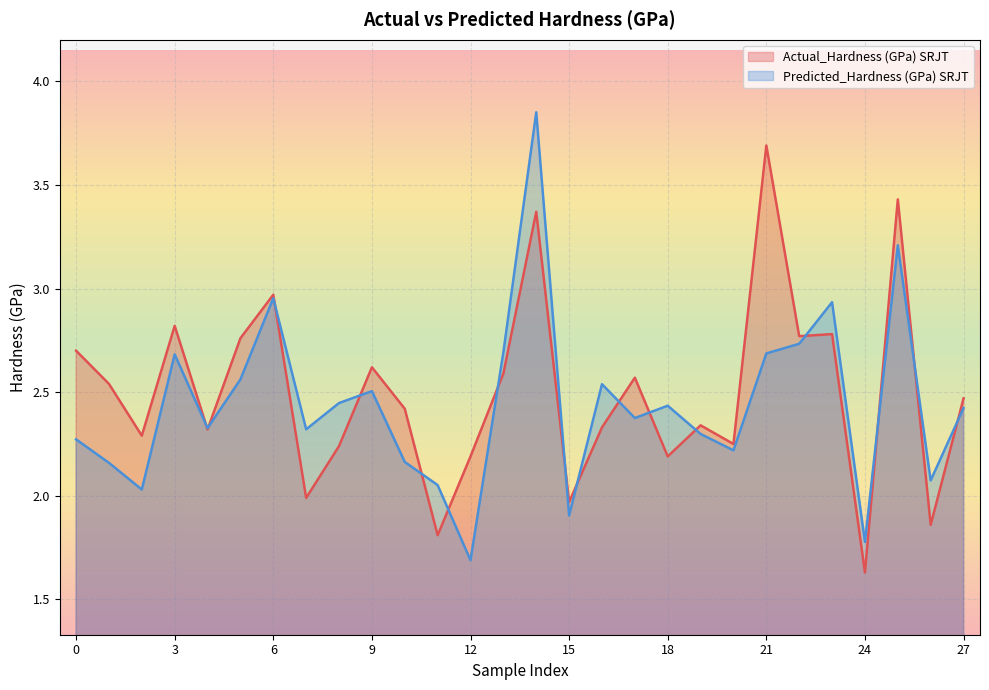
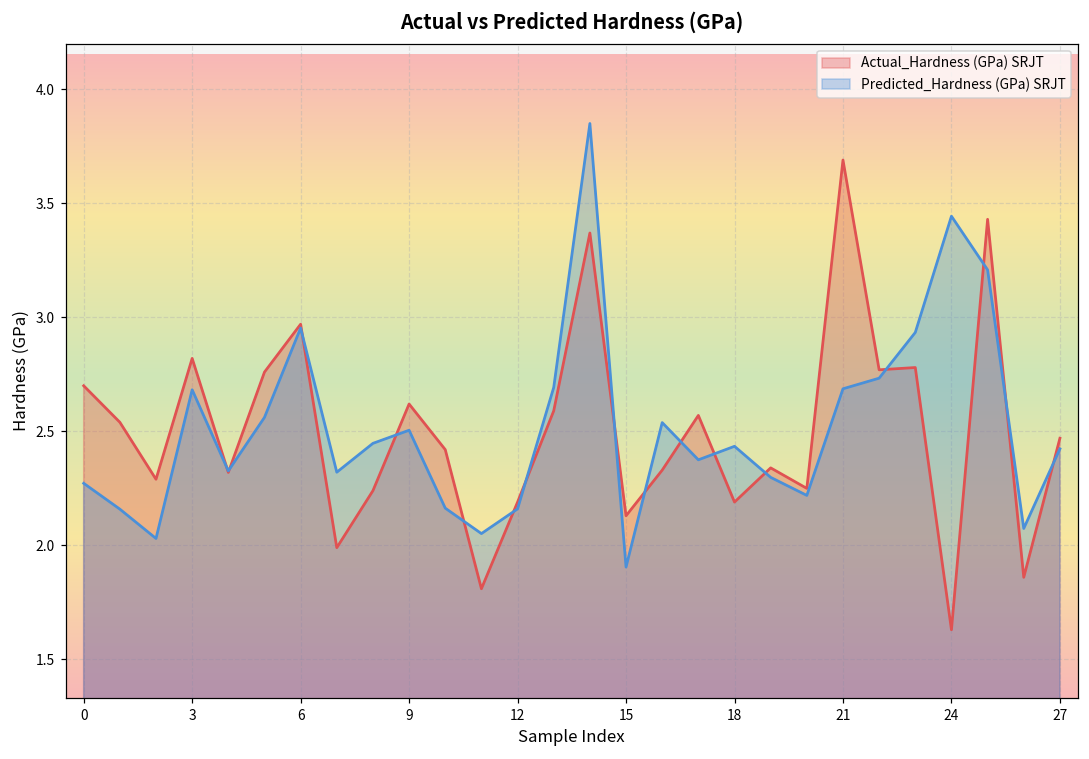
Predicted_Hardness (GPa) SRJT, 12: 1.69 -> 2.16
Actual_Hardness (GPa) SRJT, 15: 1.97 -> 2.13
Predicted_Hardness (GPa) SRJT, 24: 1.78 -> 3.44
